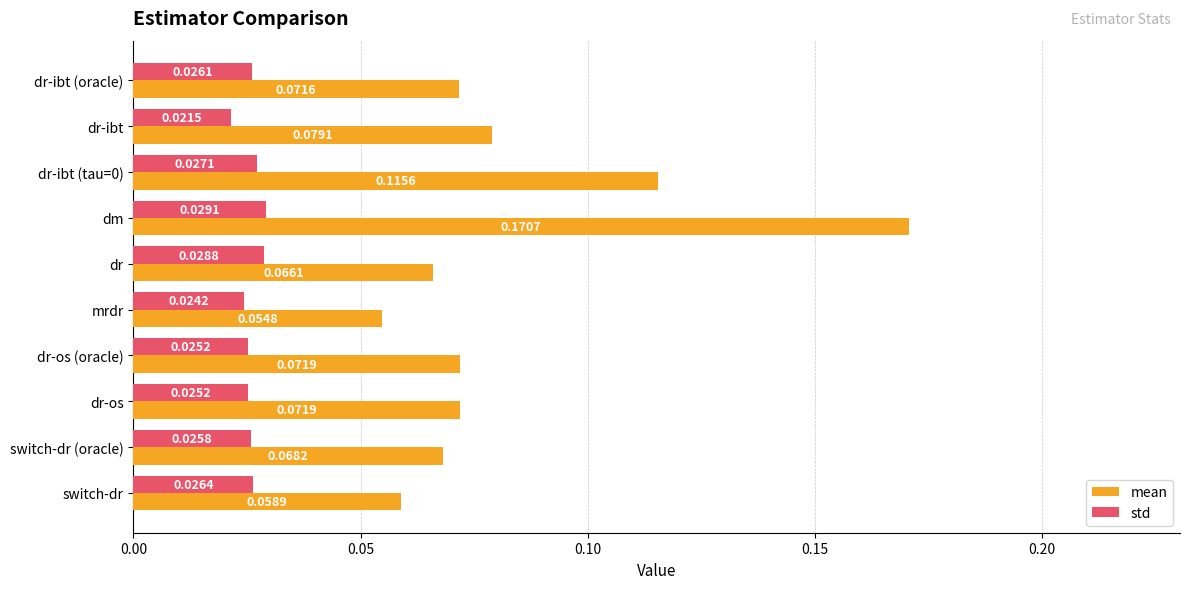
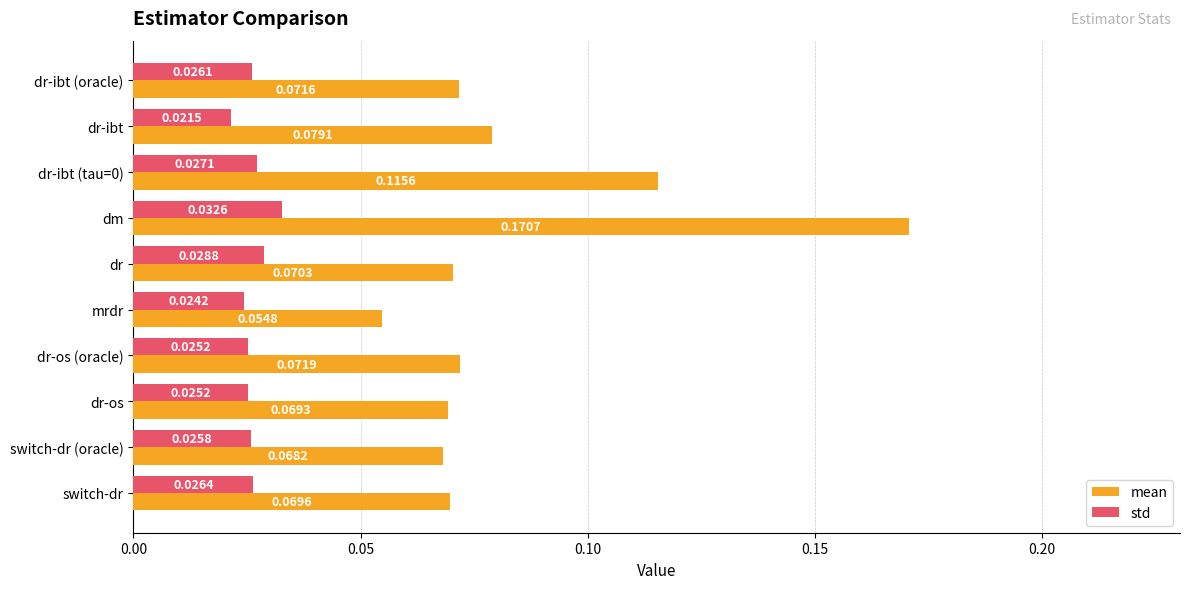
std, dm: 0.0291 -> 0.0326
mean, dr: 0.0661 -> 0.0703
mean, dr-os: 0.0719 -> 0.0693
mean, switch-dr: 0.0589 -> 0.0696
